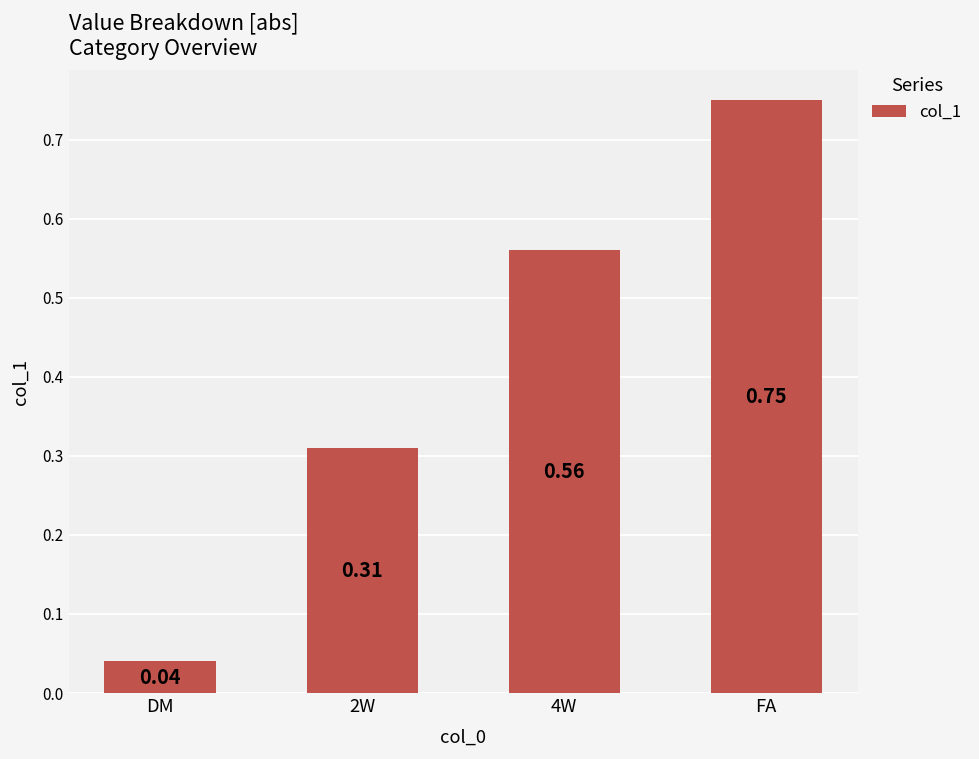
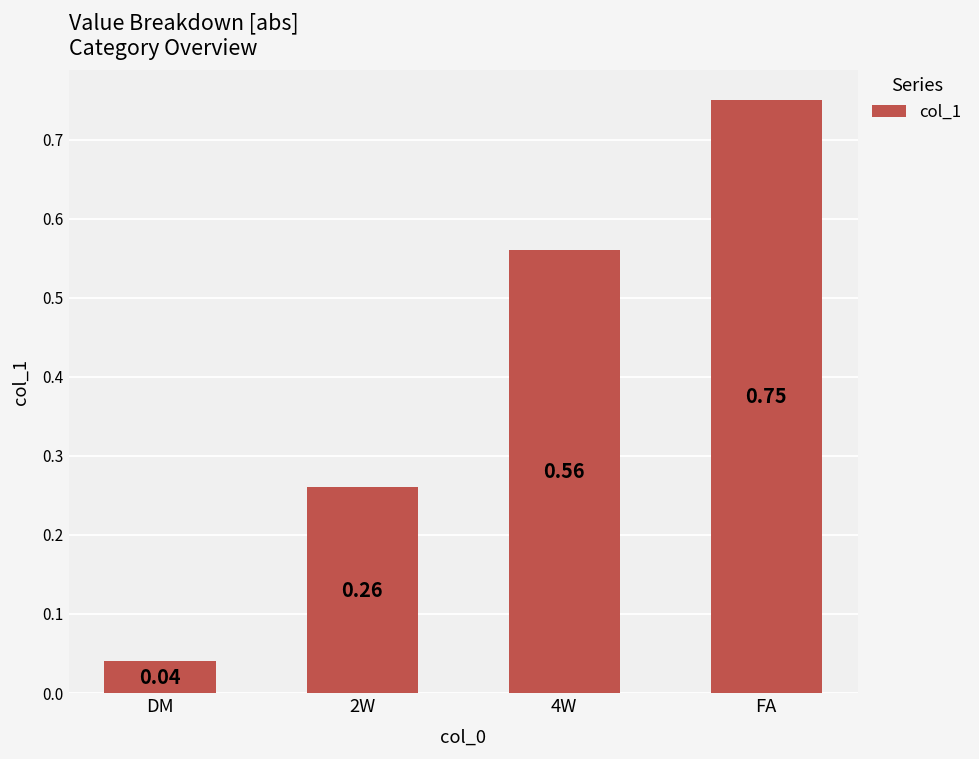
2W: 0.31 -> 0.26
